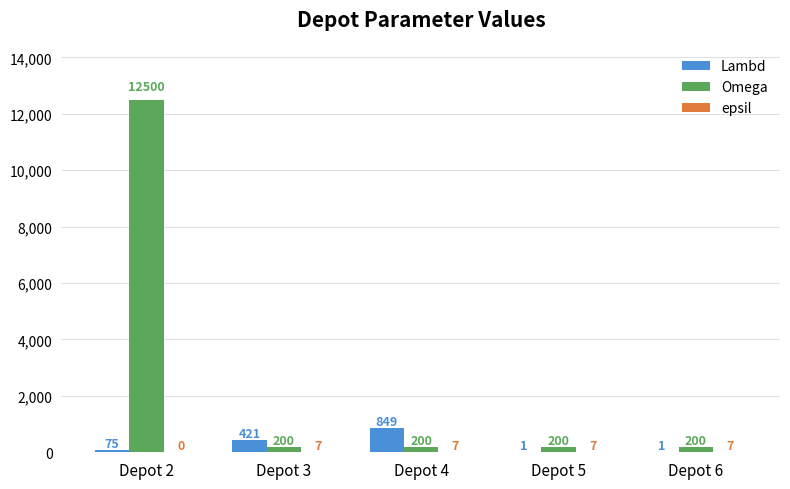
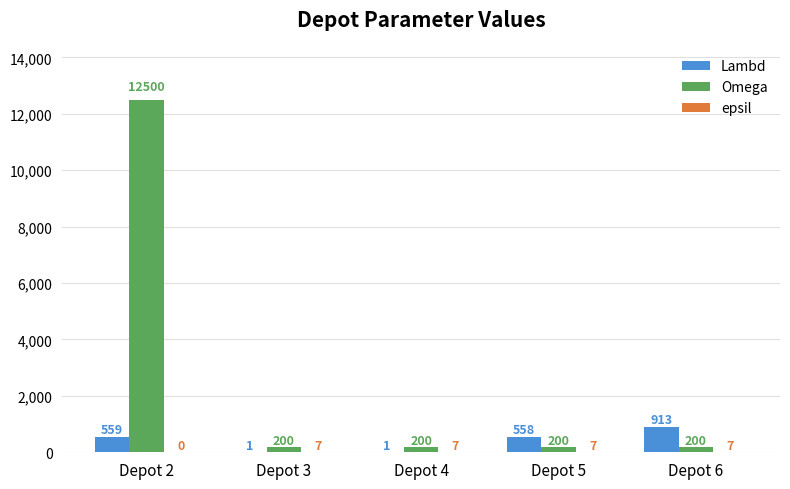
Lambd, Depot 2: 75 -> 559
Lambd, Depot 3: 421 -> 1
Lambd, Depot 4: 849 -> 1
Lambd, Depot 5: 1 -> 558
Lambd, Depot 6: 1 -> 913
